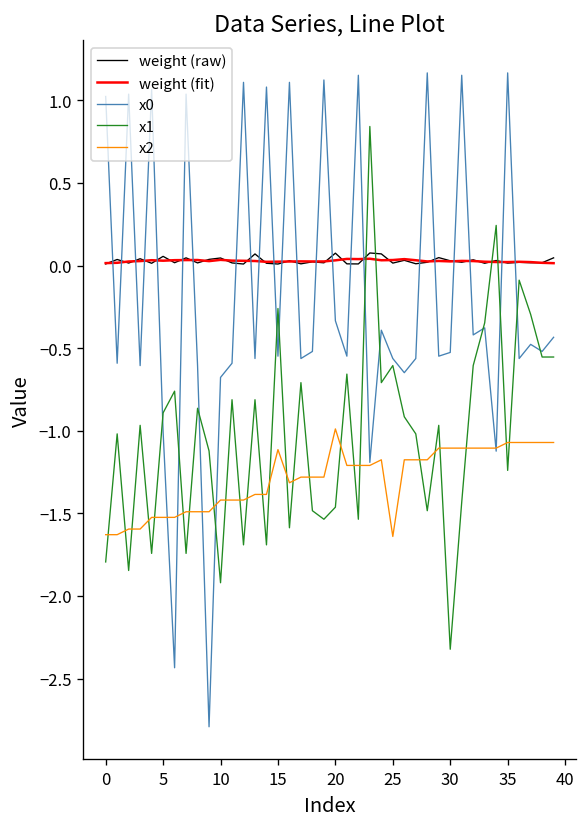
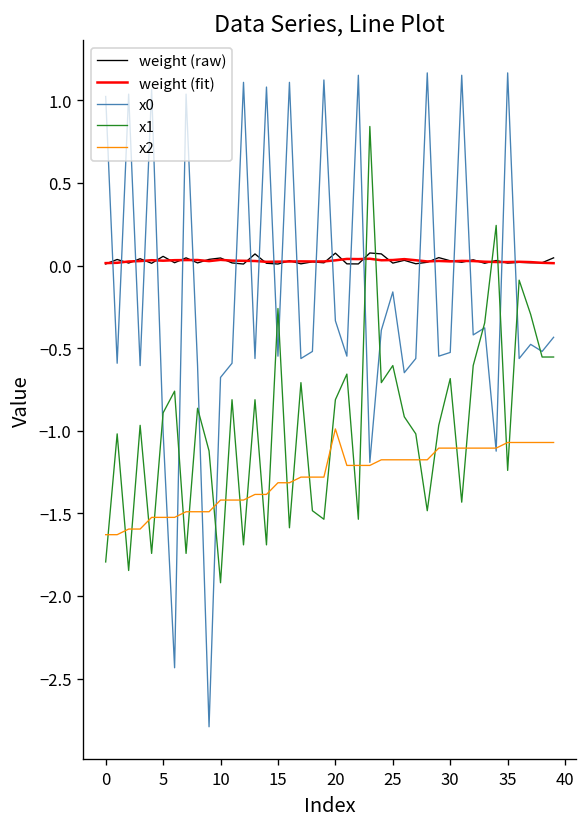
x2, 15: -1.11 -> -1.31
x1, 20: -1.46 -> -0.81
x0, 25: -0.56 -> -0.16
x2, 25: -1.64 -> -1.18
x1, 30: -2.32 -> -0.68
